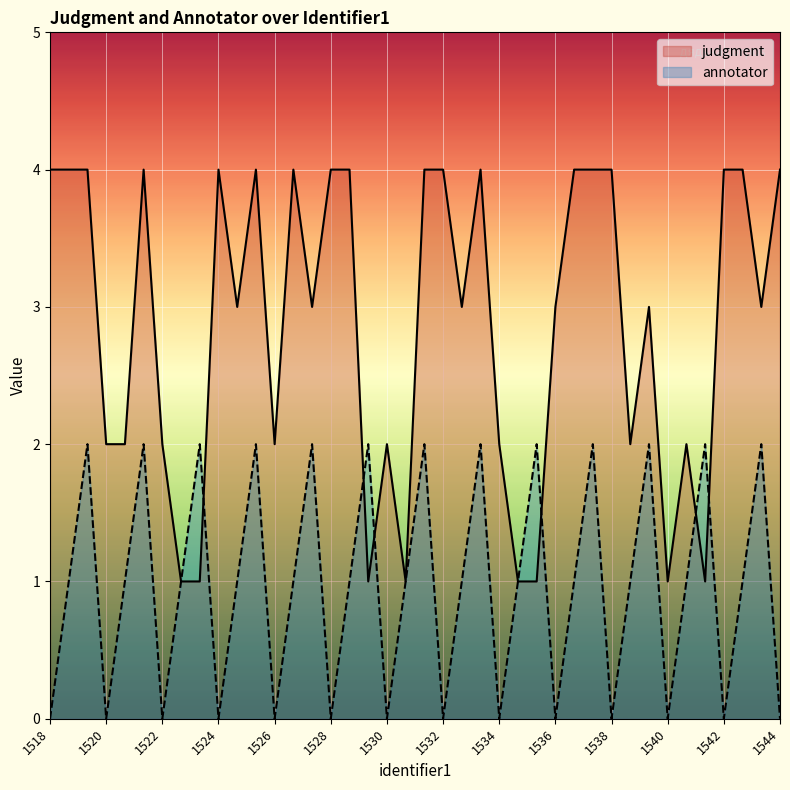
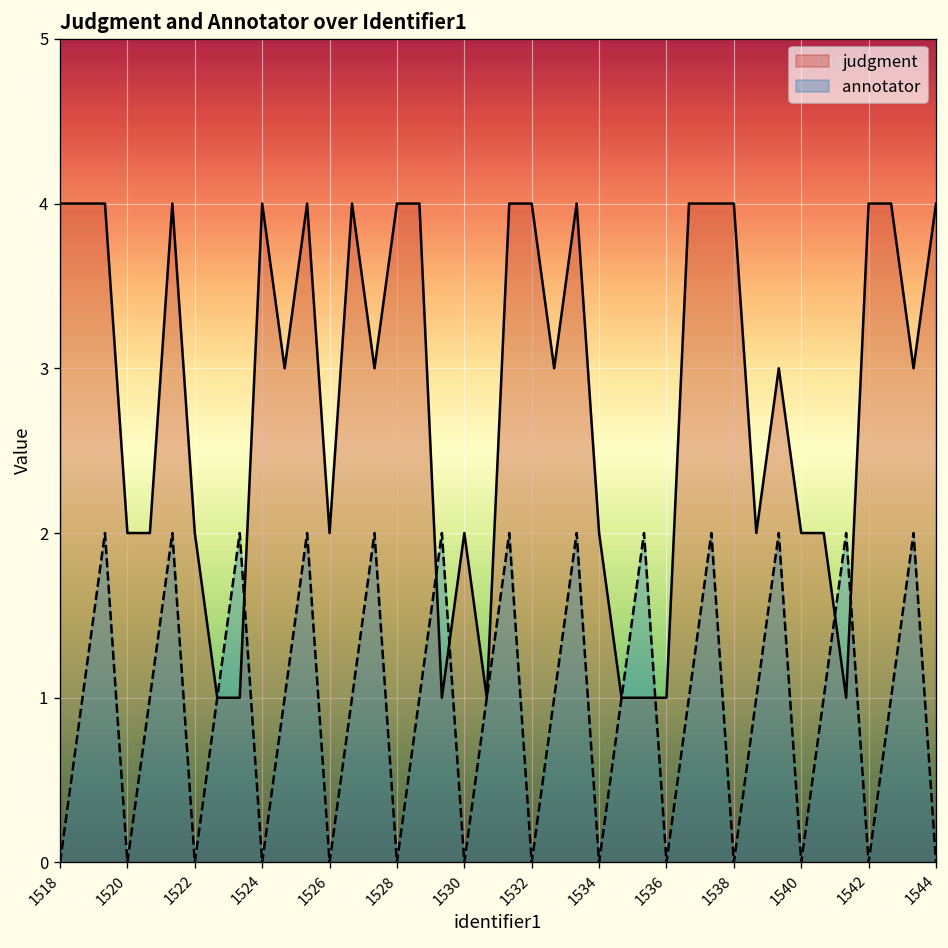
judgment, 1536: 3 -> 1
judgment, 1540: 1 -> 2
